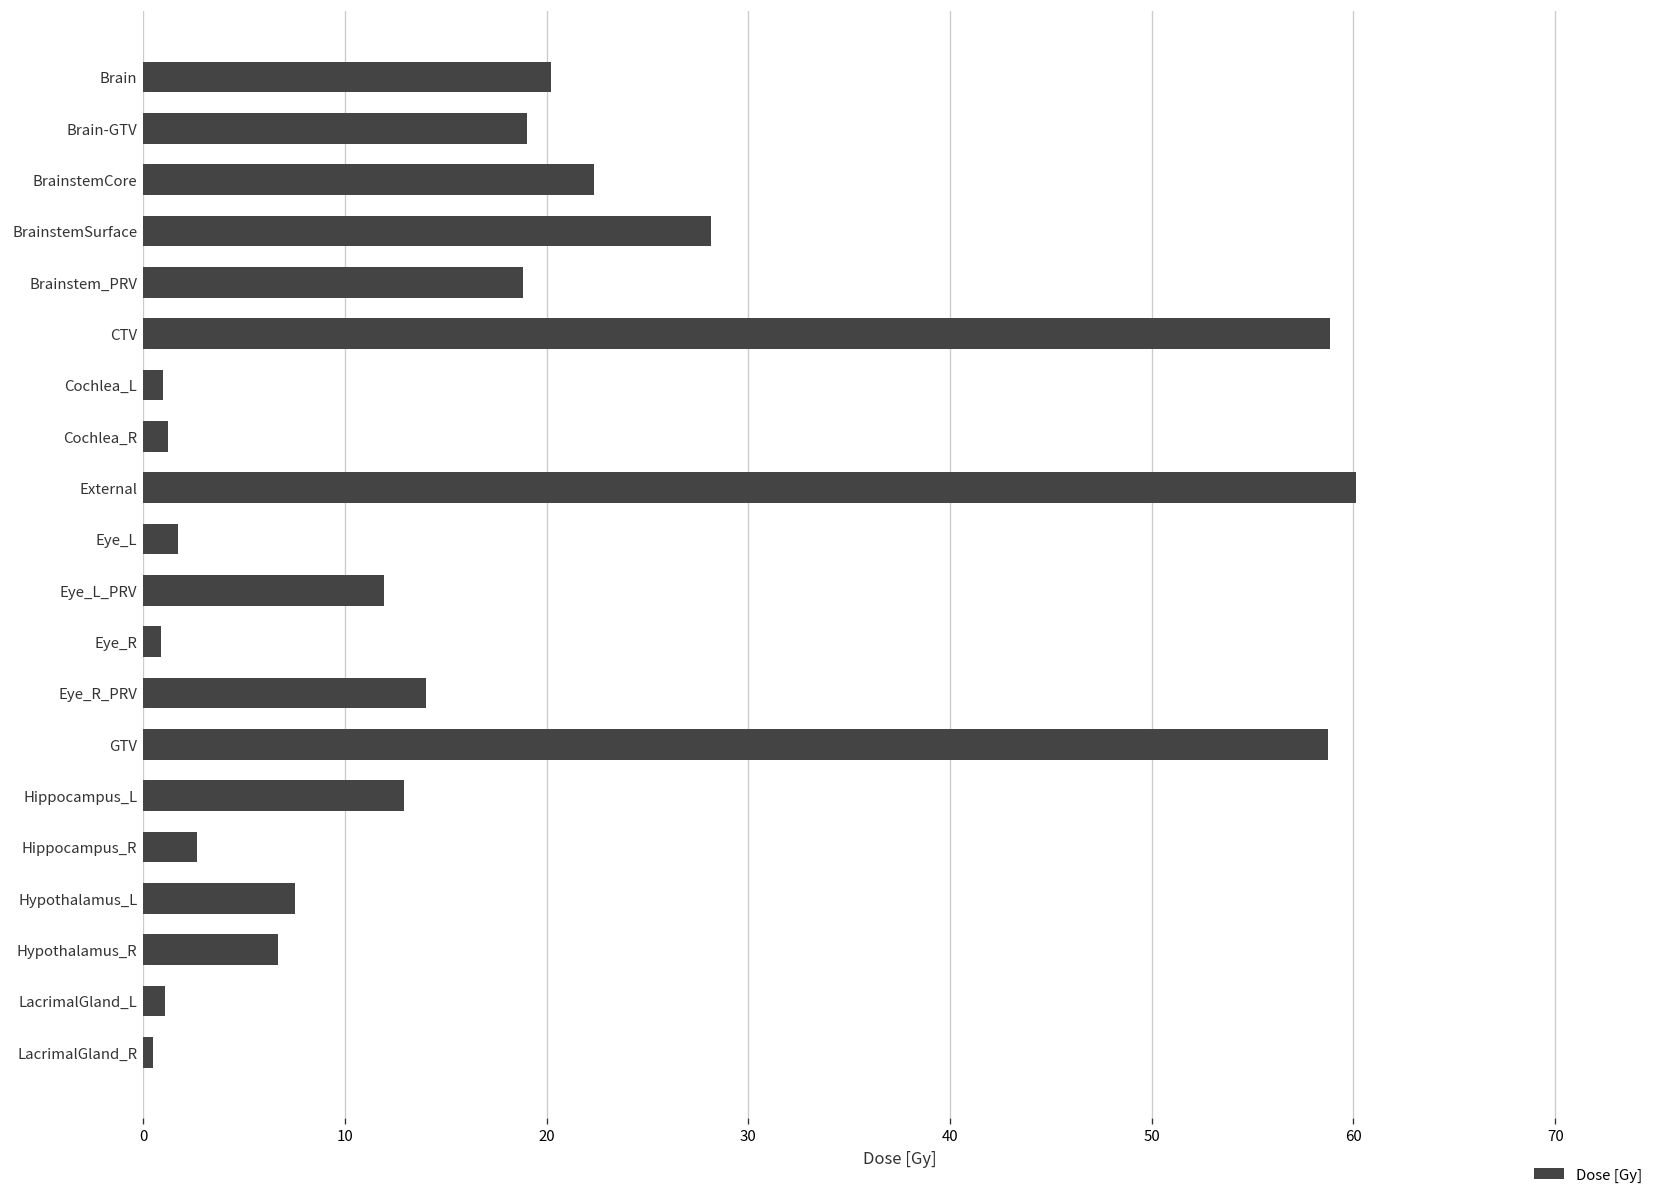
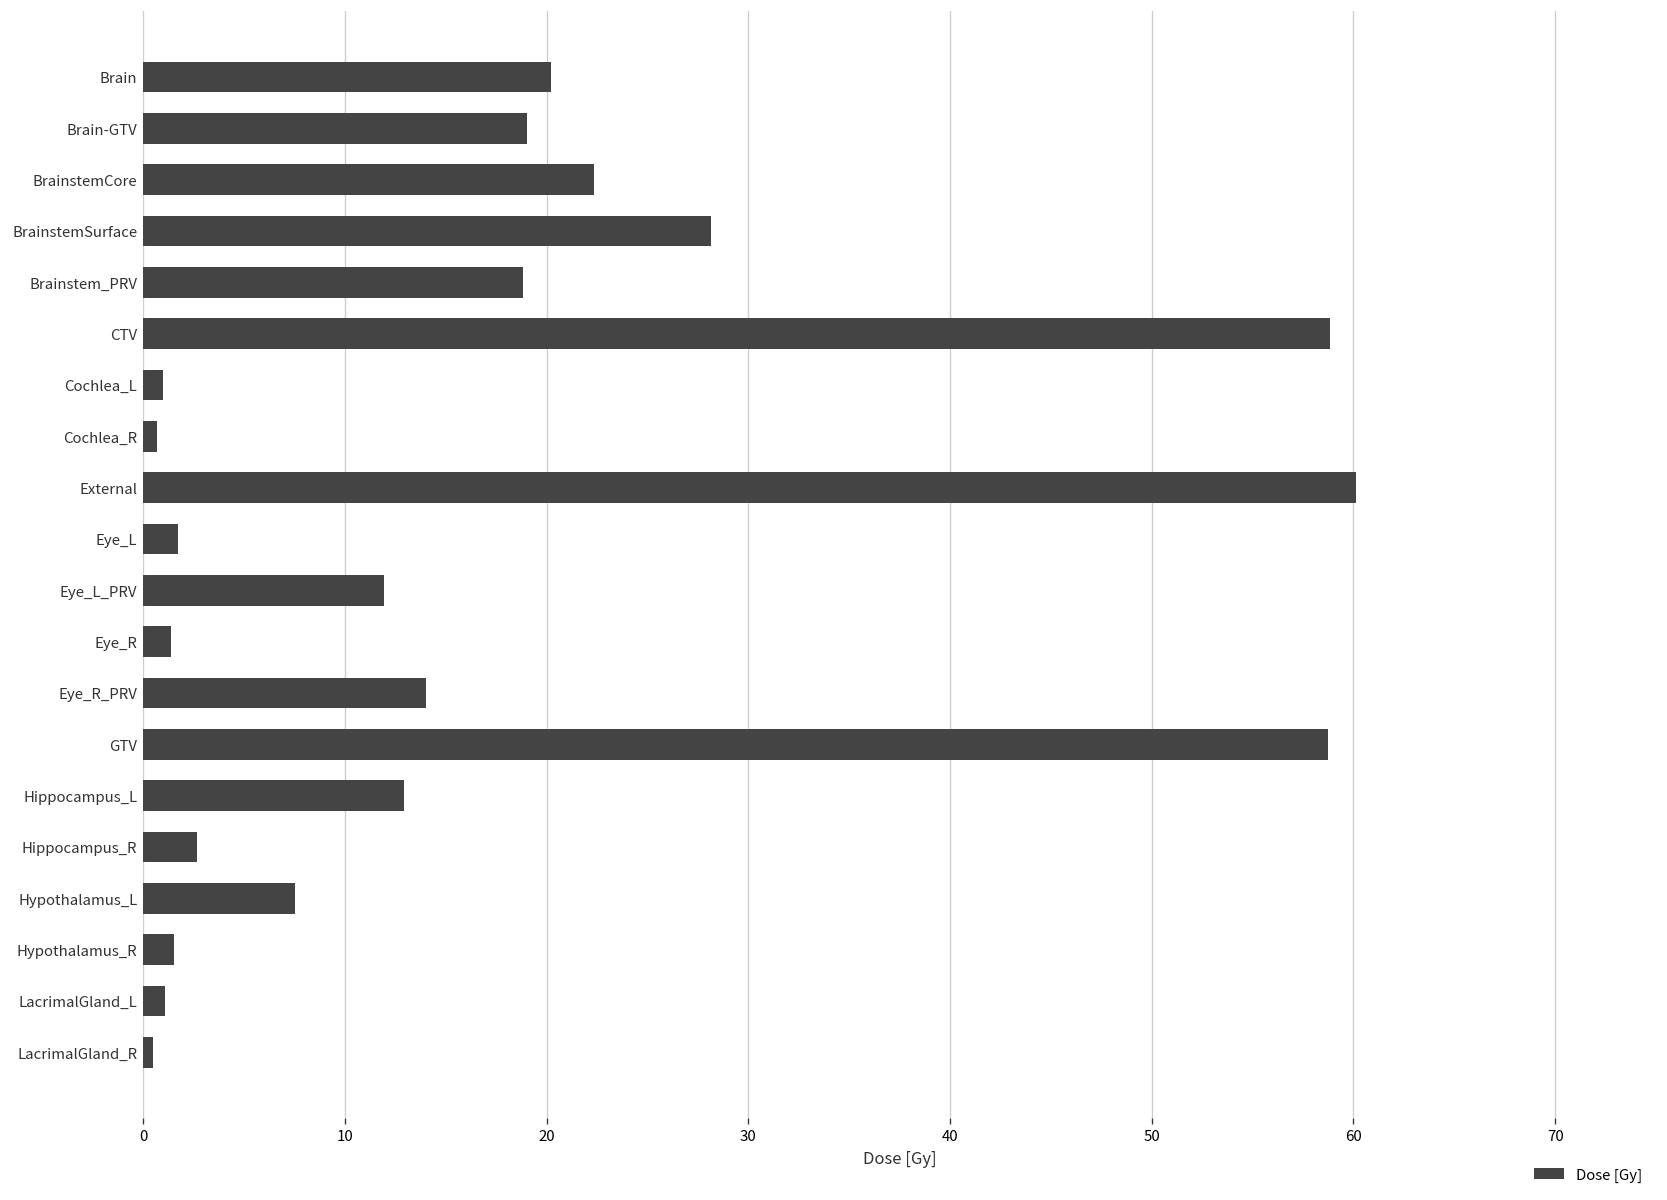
Cochlea_R: 1.2 -> 0.7
Eye_R: 0.9 -> 1.4
Hypothalamus_R: 6.7 -> 1.5
